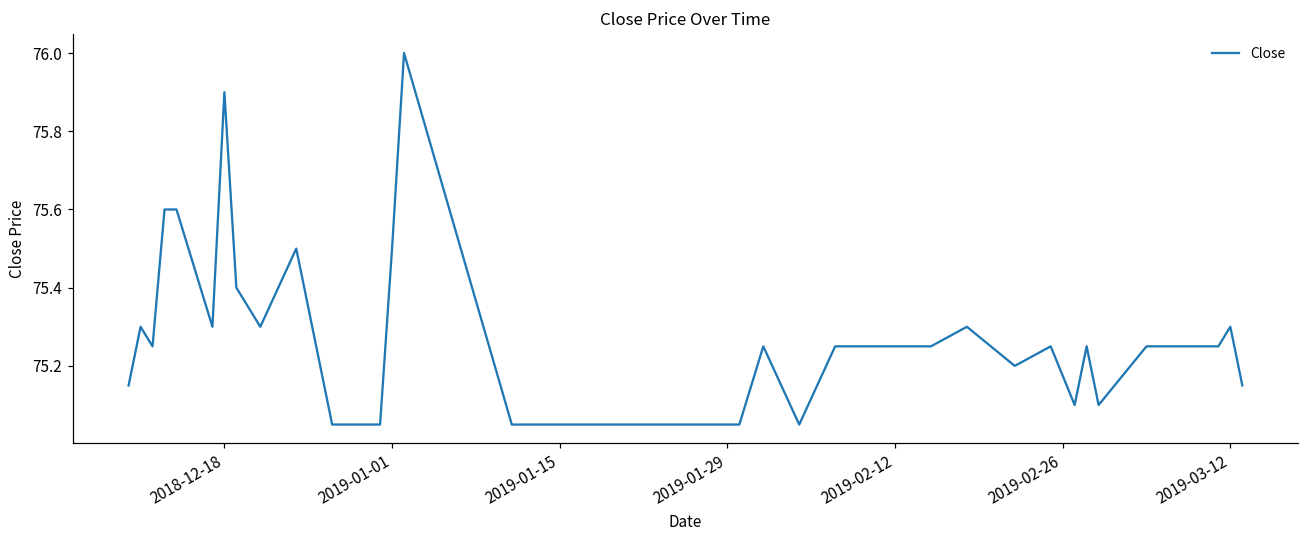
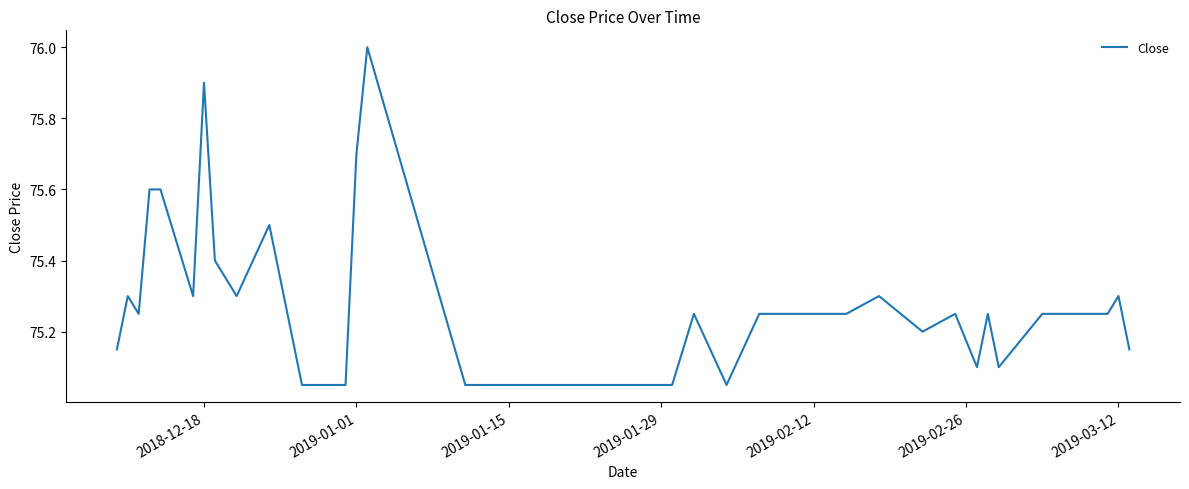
2019-01-01: 75.5 -> 75.7
